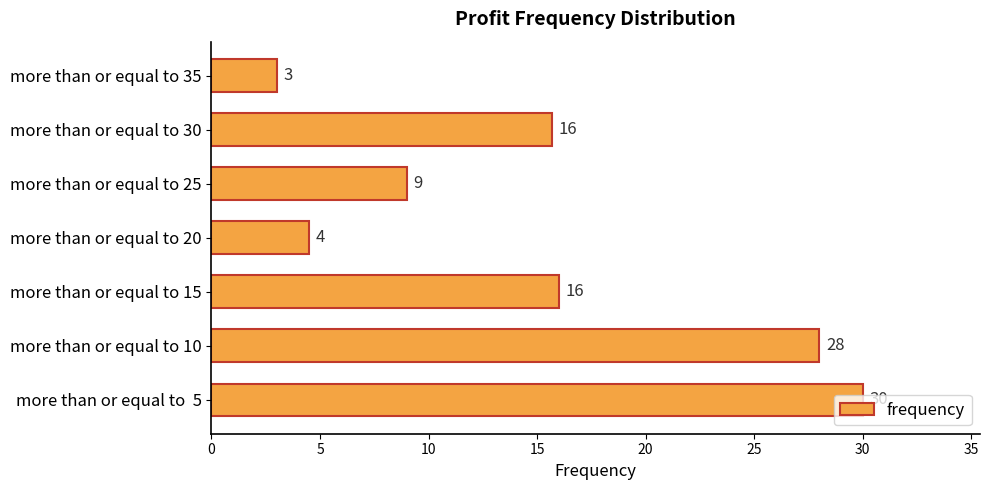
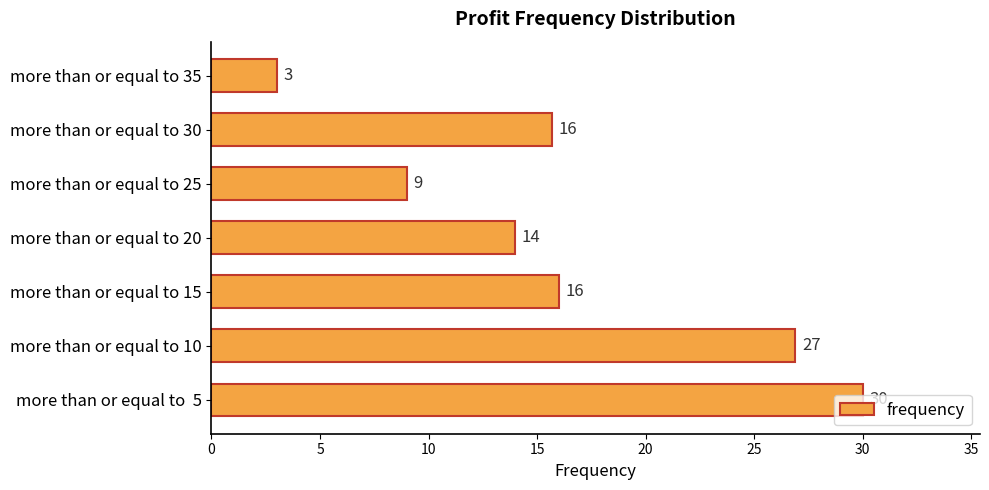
more than or equal to 20: 4 -> 14
more than or equal to 10: 28 -> 27
